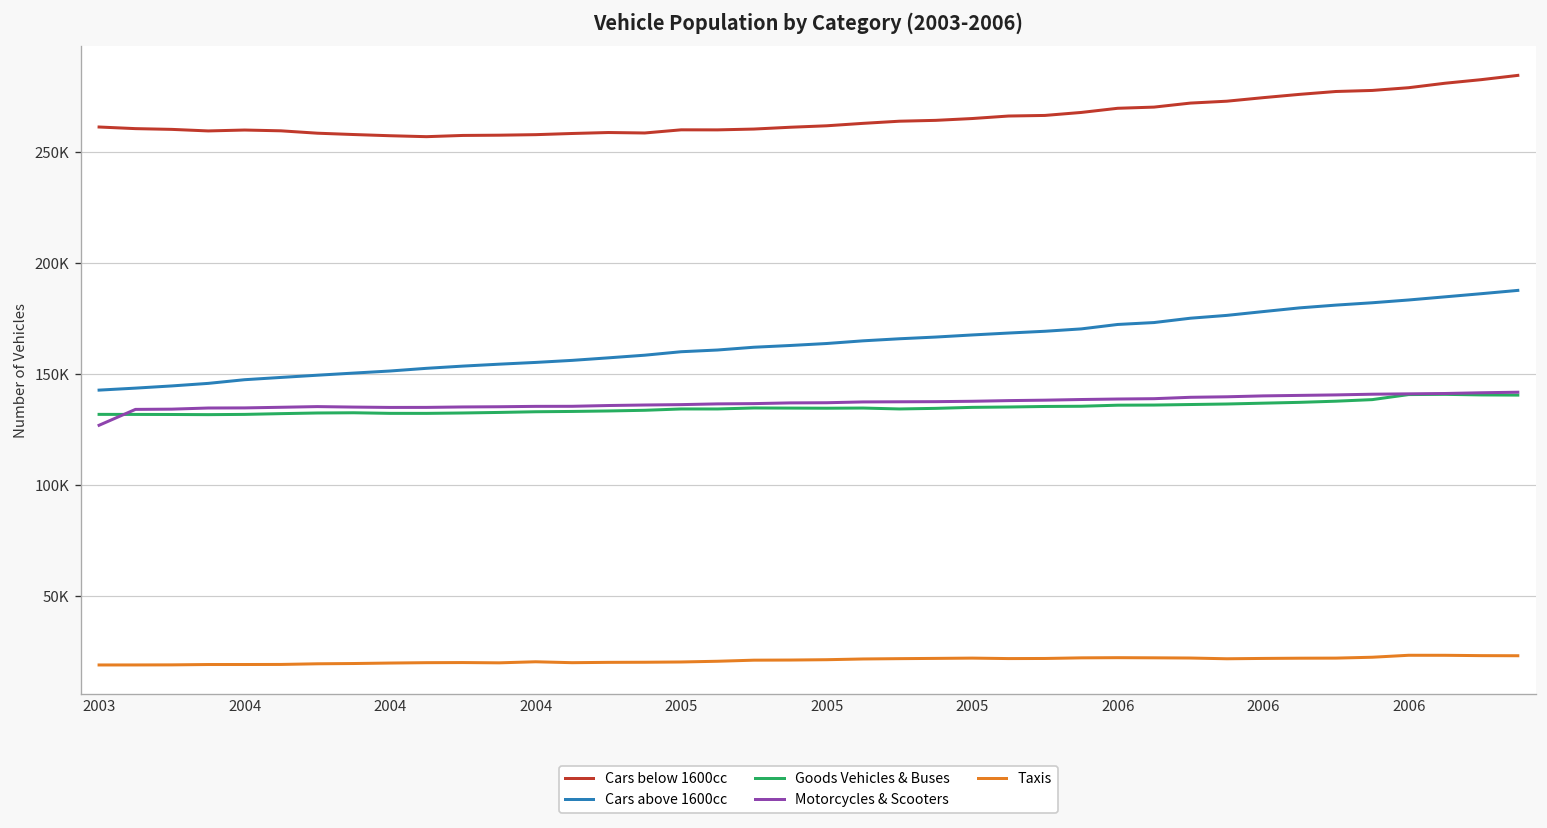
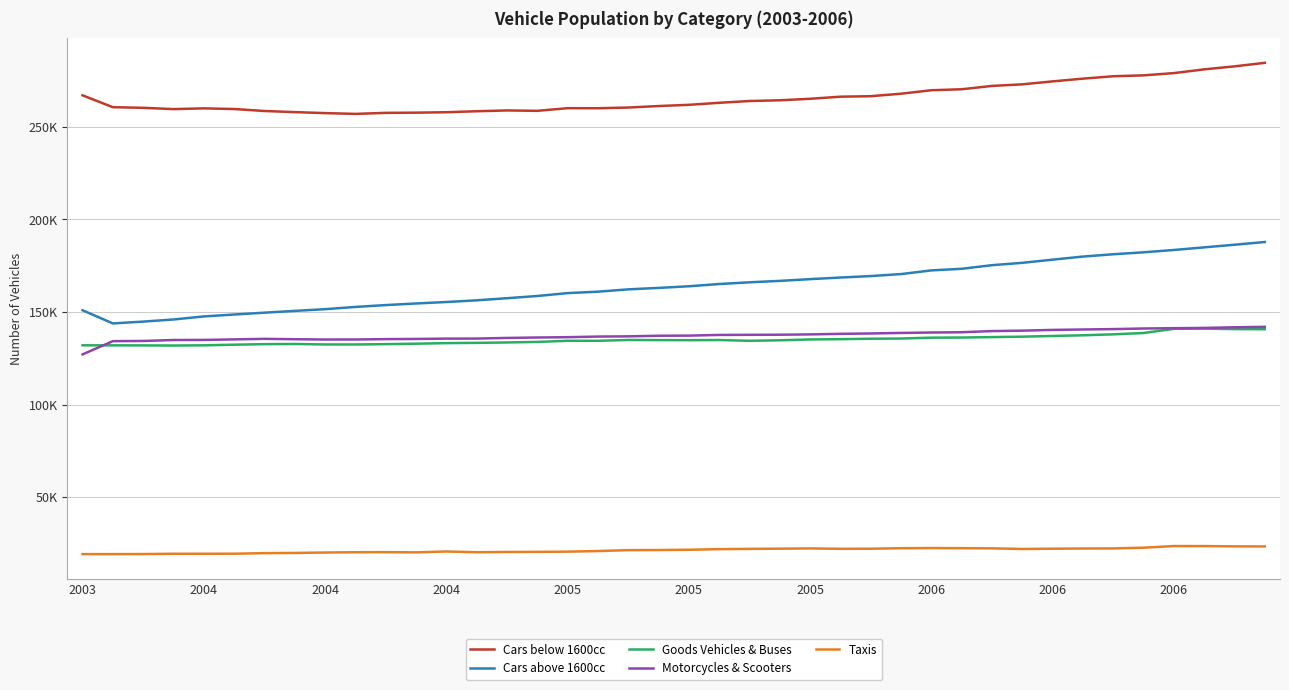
Cars below 1600cc, 2003: 261000 -> 267000
Cars above 1600cc, 2003: 143000 -> 151000
